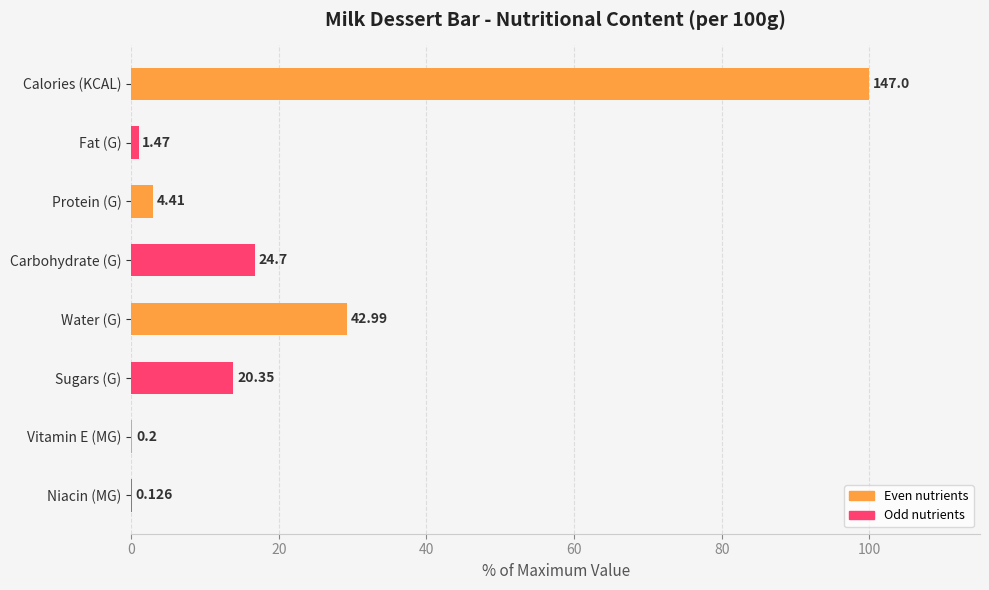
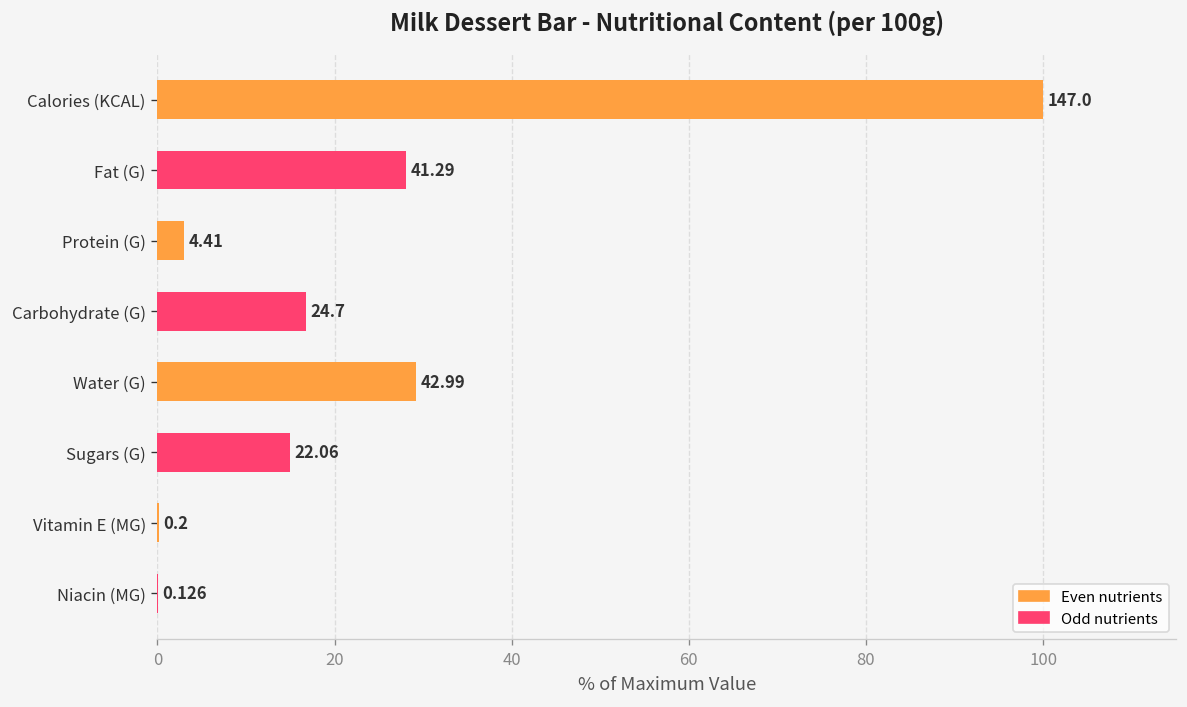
Fat (G): 1.47 -> 41.29
Sugars (G): 20.35 -> 22.06
